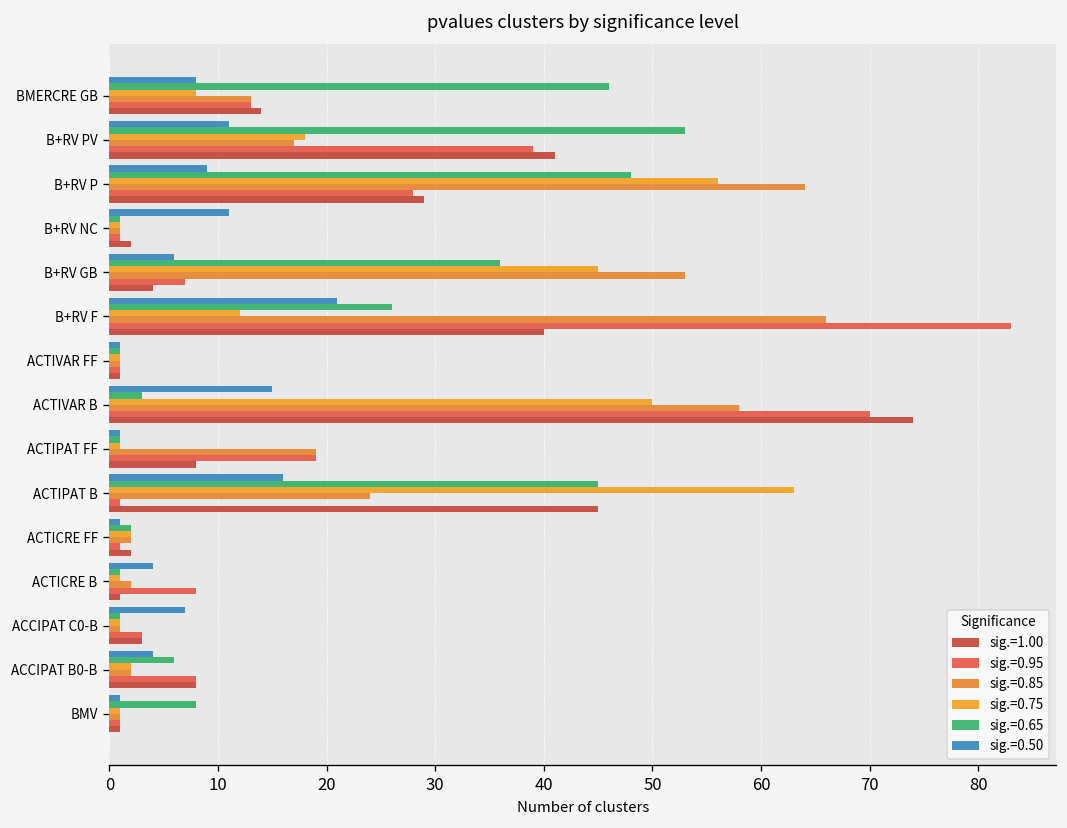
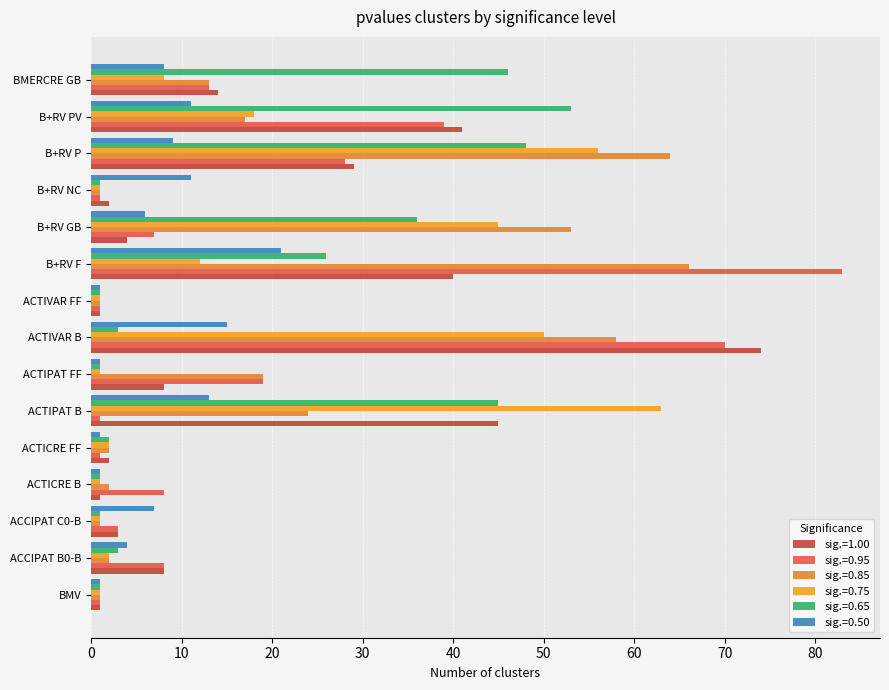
sig.=0.50, ACTIPAT B: 16 -> 13
sig.=0.50, ACTICRE B: 4 -> 1
sig.=0.65, ACCIPAT B0-B: 6 -> 3
sig.=0.65, BMV: 8 -> 1
